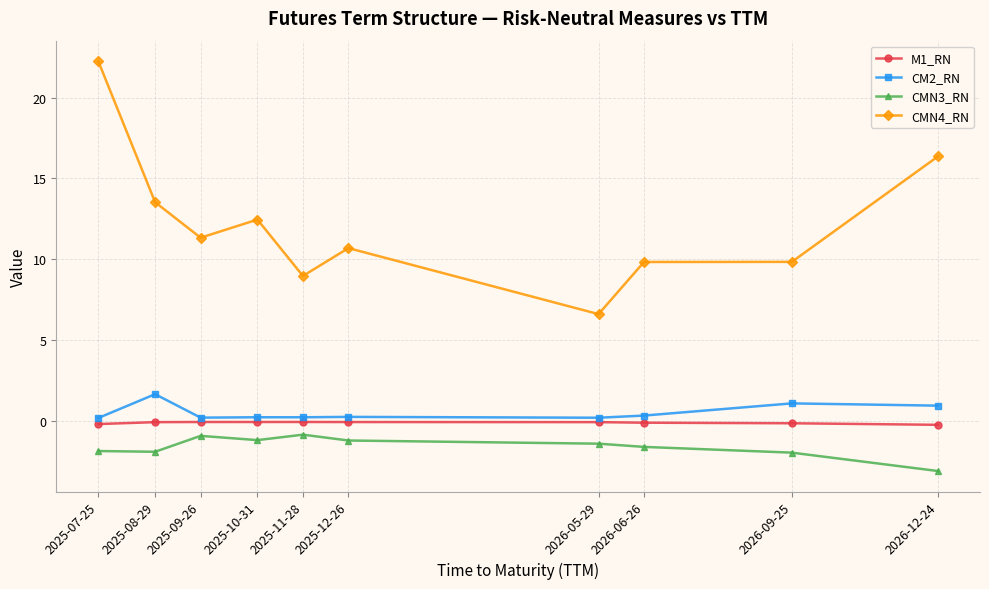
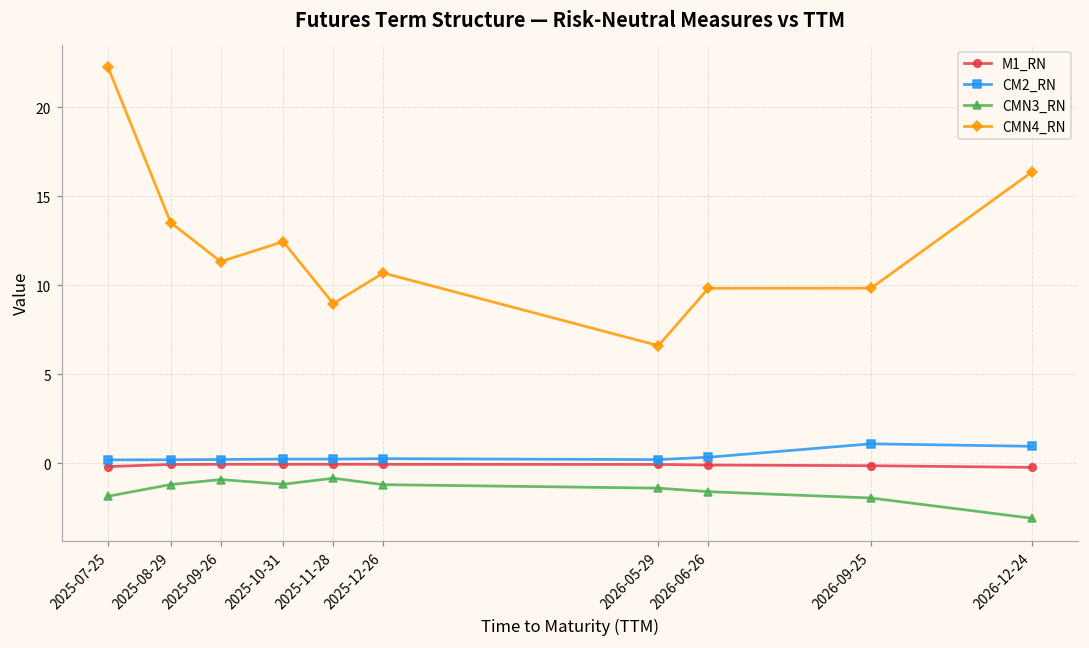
CM2_RN, 2025-08-29: 1.7 -> 0.2
CMN3_RN, 2025-08-29: -1.9 -> -1.2
